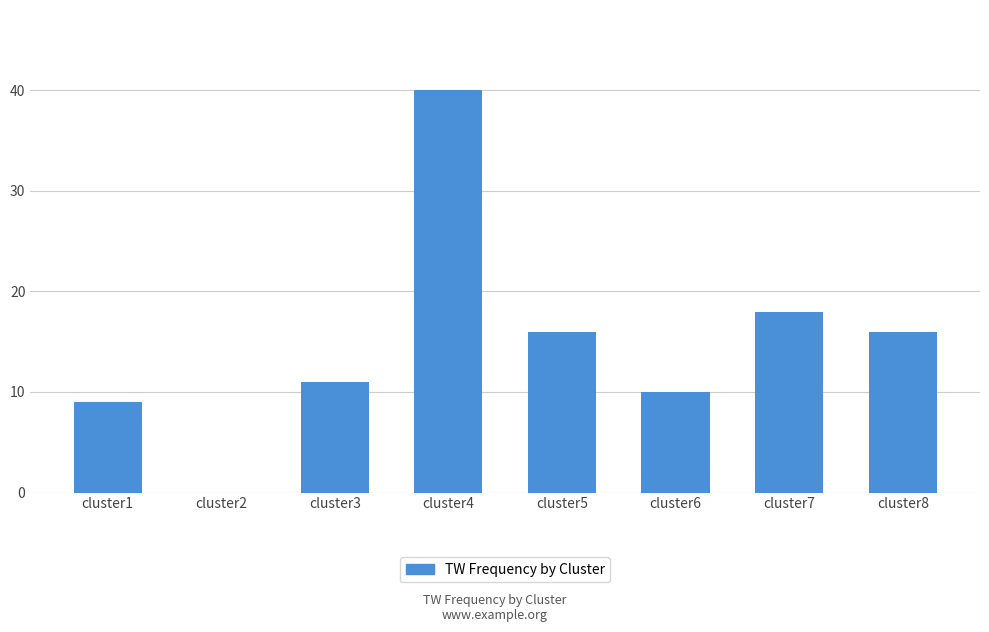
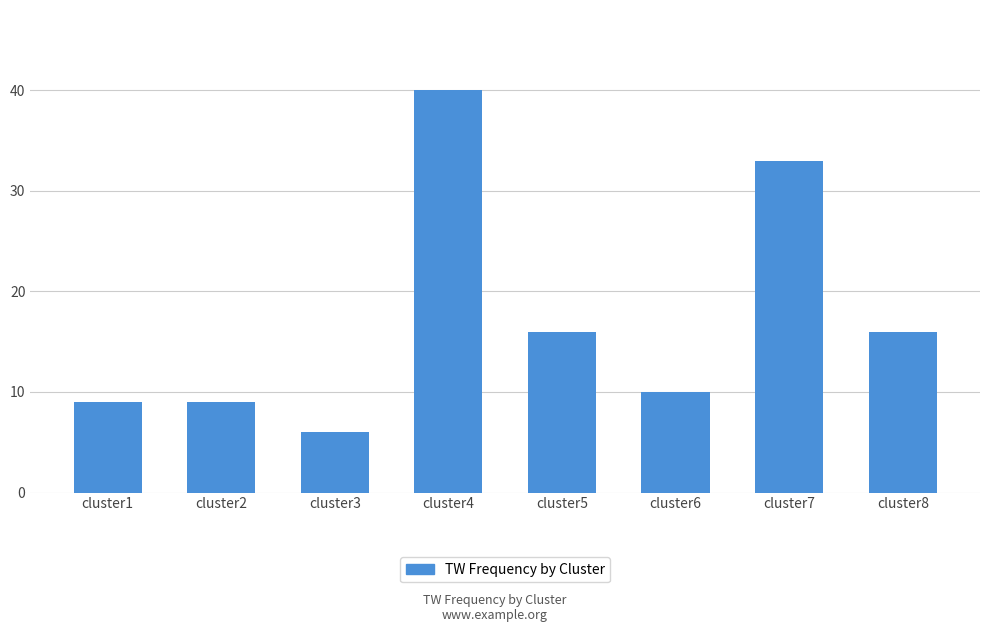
cluster2: 0 -> 9
cluster3: 11 -> 6
cluster7: 18 -> 33
